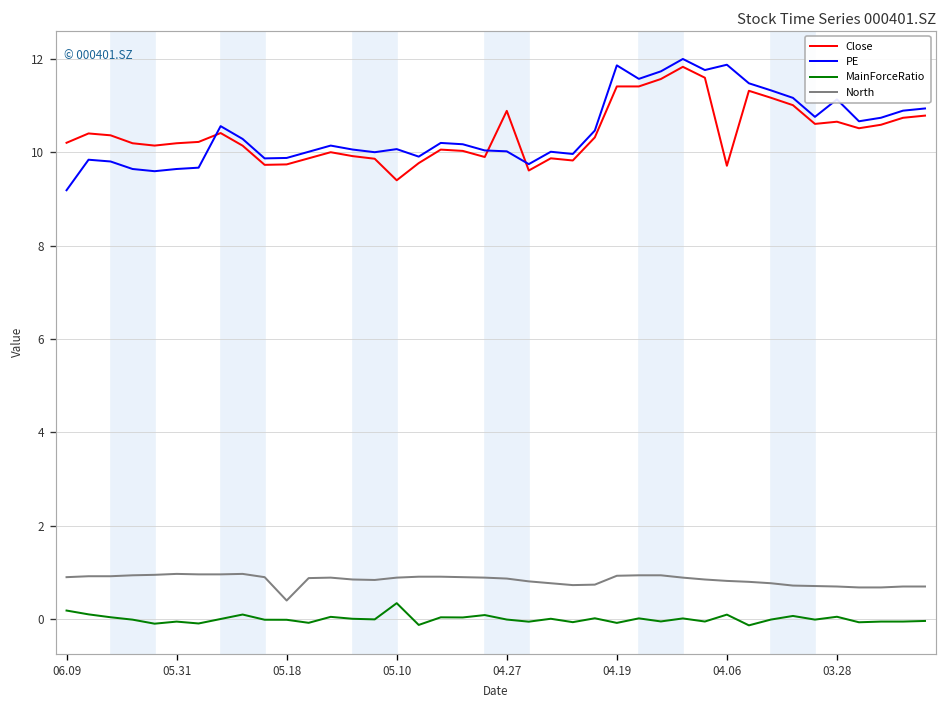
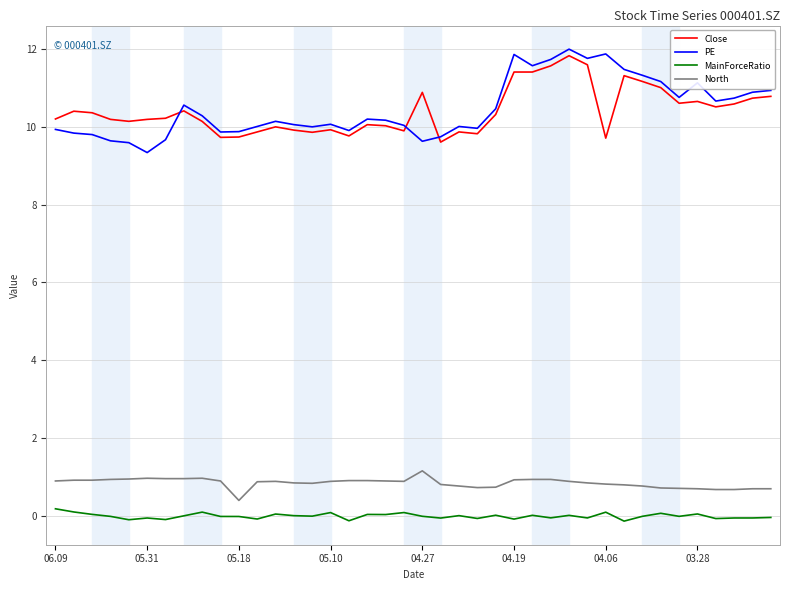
PE, 06.09: 9.2 -> 9.9
PE, 05.31: 9.6 -> 9.3
Close, 05.10: 9.4 -> 9.9
MainForceRatio, 05.10: 0.3 -> 0.1
PE, 04.27: 10.0 -> 9.6
North, 04.27: 0.9 -> 1.2
